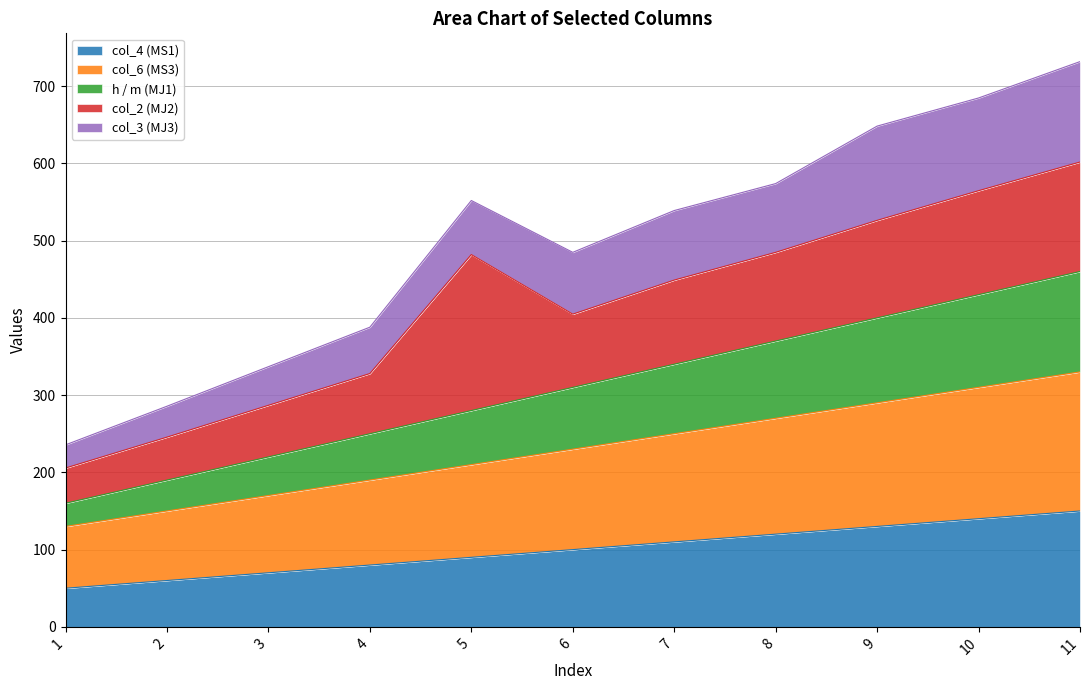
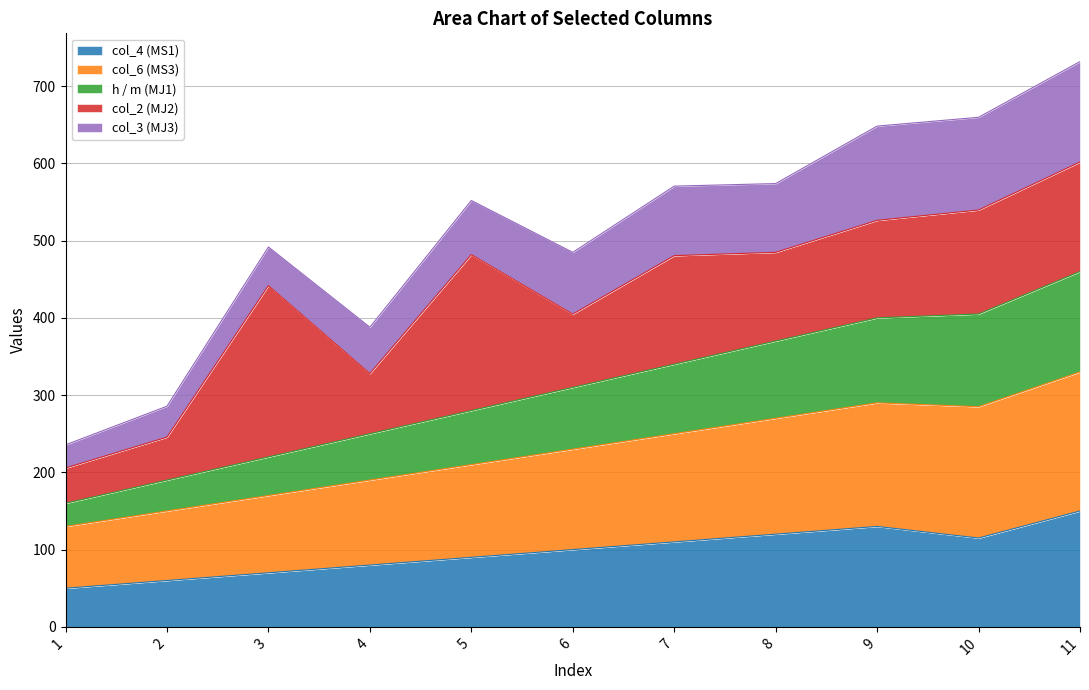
col_2 (MJ2), 3: 70 -> 220
col_2 (MJ2), 7: 110 -> 140
col_4 (MS1), 10: 140 -> 120
